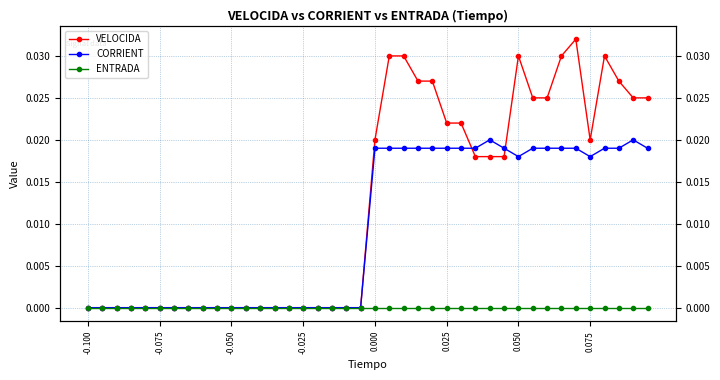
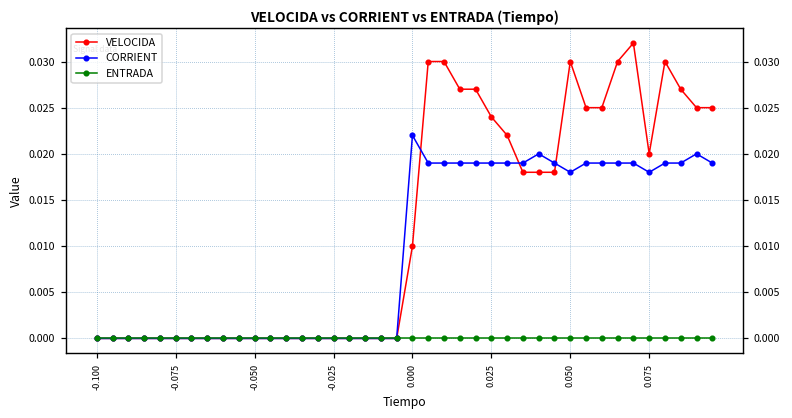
VELOCIDA, 0.000: 0.02 -> 0.01
CORRIENT, 0.000: 0.019 -> 0.022
VELOCIDA, 0.025: 0.022 -> 0.024
